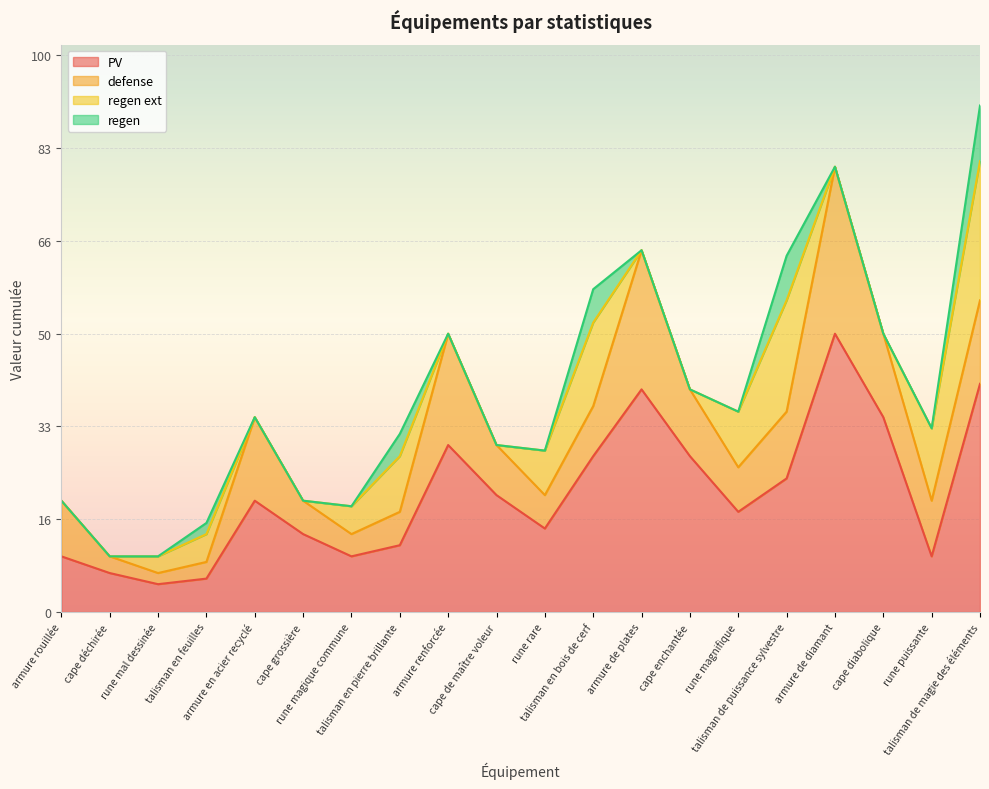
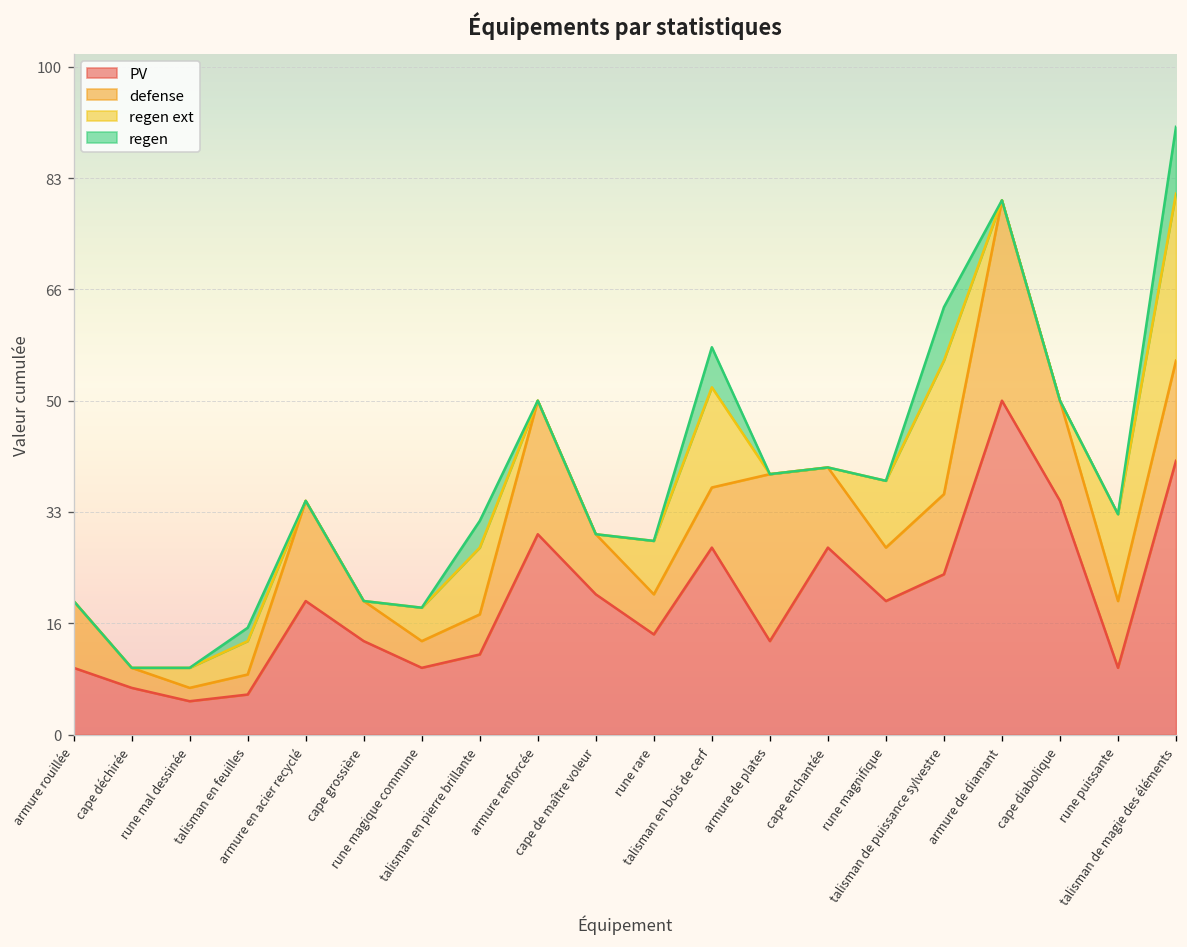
PV, armure de plates: 40 -> 14
PV, rune magnifique: 18 -> 20
